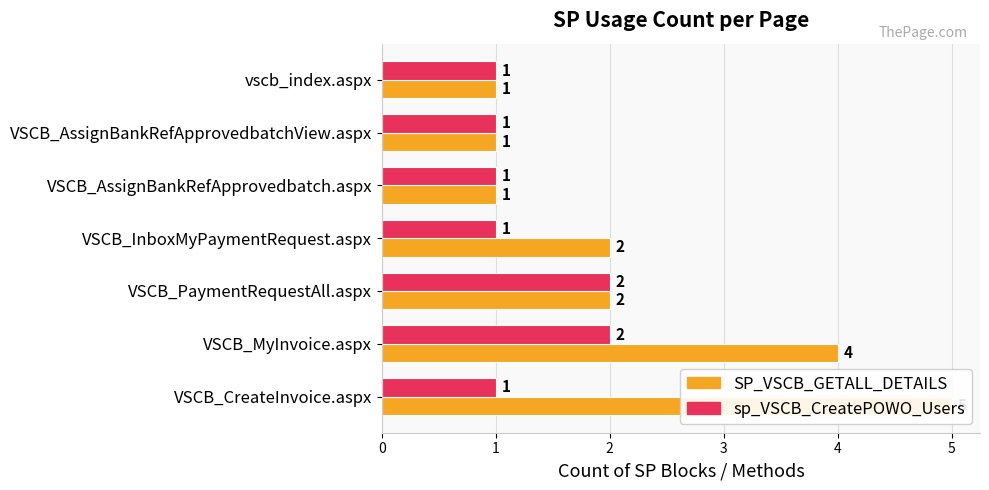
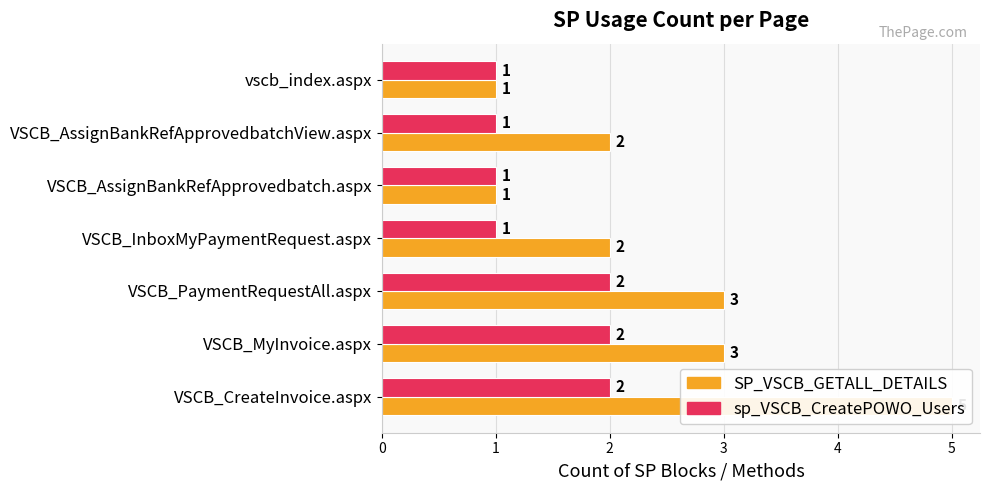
SP_VSCB_GETALL_DETAILS, VSCB_AssignBankRefApprovedbatchView.aspx: 1 -> 2
SP_VSCB_GETALL_DETAILS, VSCB_PaymentRequestAll.aspx: 2 -> 3
SP_VSCB_GETALL_DETAILS, VSCB_MyInvoice.aspx: 4 -> 3
sp_VSCB_CreatePOWO_Users, VSCB_CreateInvoice.aspx: 1 -> 2
